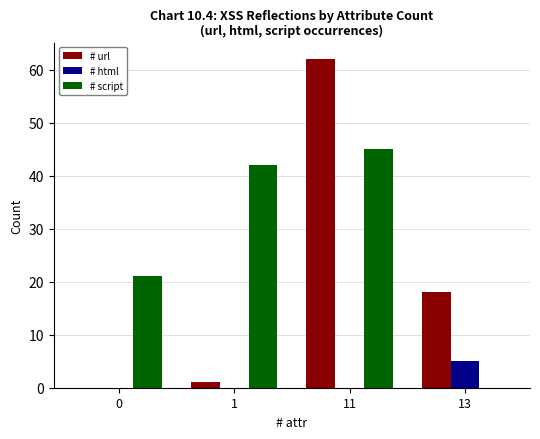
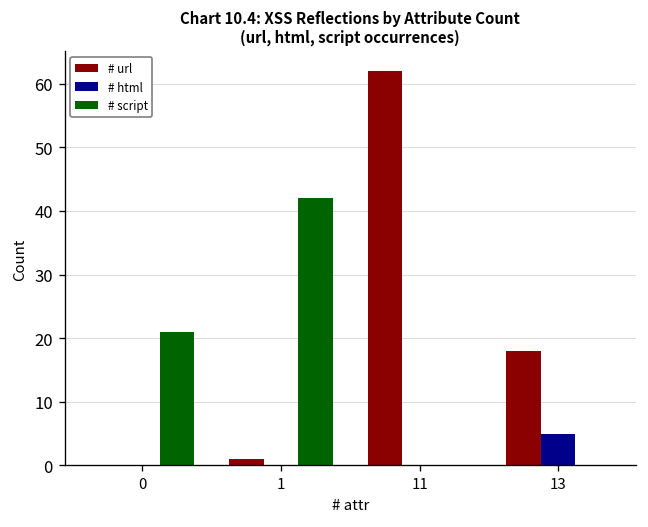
# script, 11: 45 -> 0
